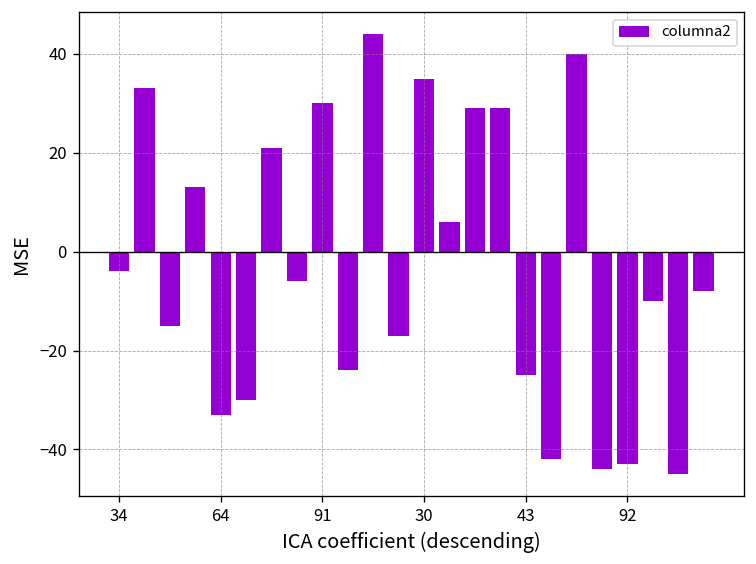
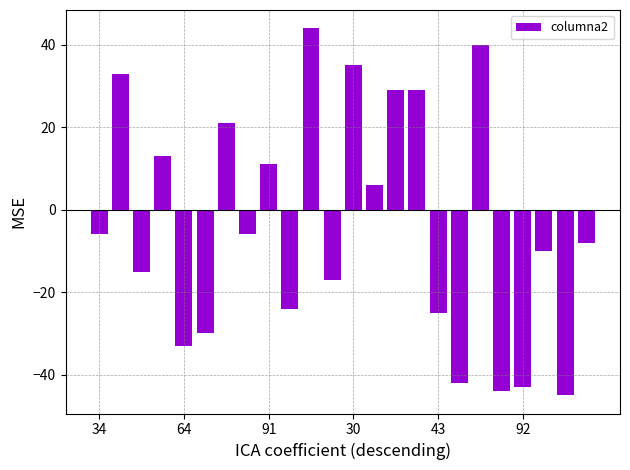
34: -4 -> -6
91: 30 -> 11
